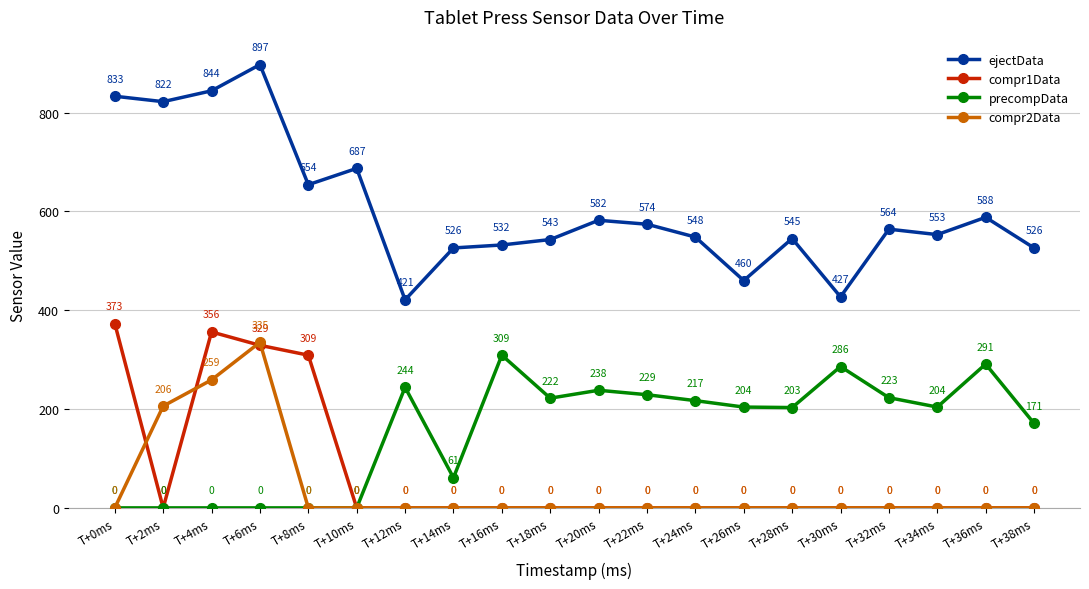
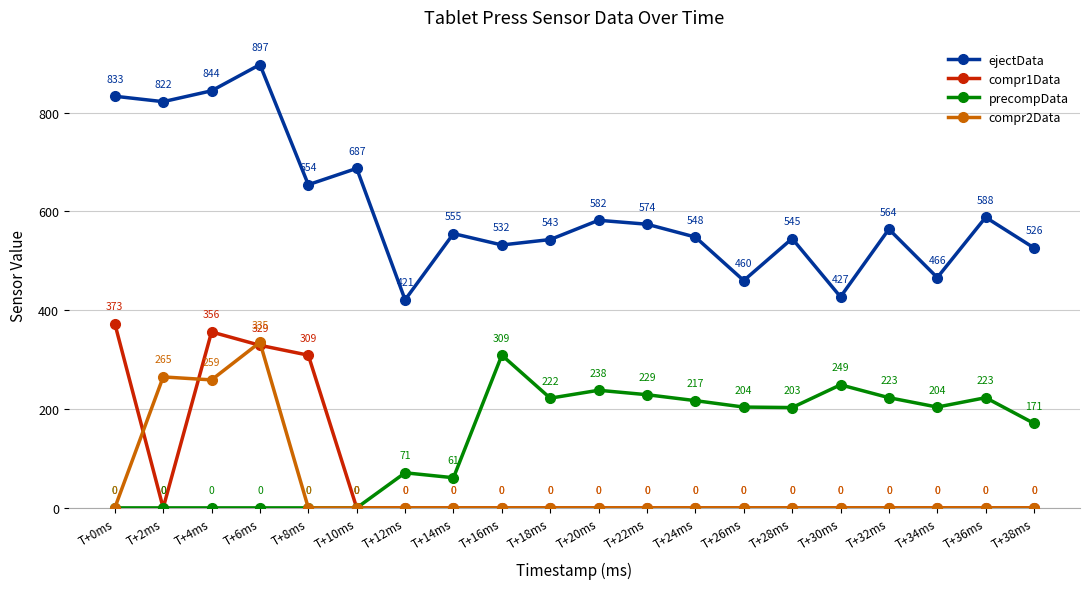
compr2Data, T+2ms: 206 -> 265
precompData, T+12ms: 244 -> 71
ejectData, T+14ms: 526 -> 555
precompData, T+30ms: 286 -> 249
ejectData, T+34ms: 553 -> 466
precompData, T+36ms: 291 -> 223
